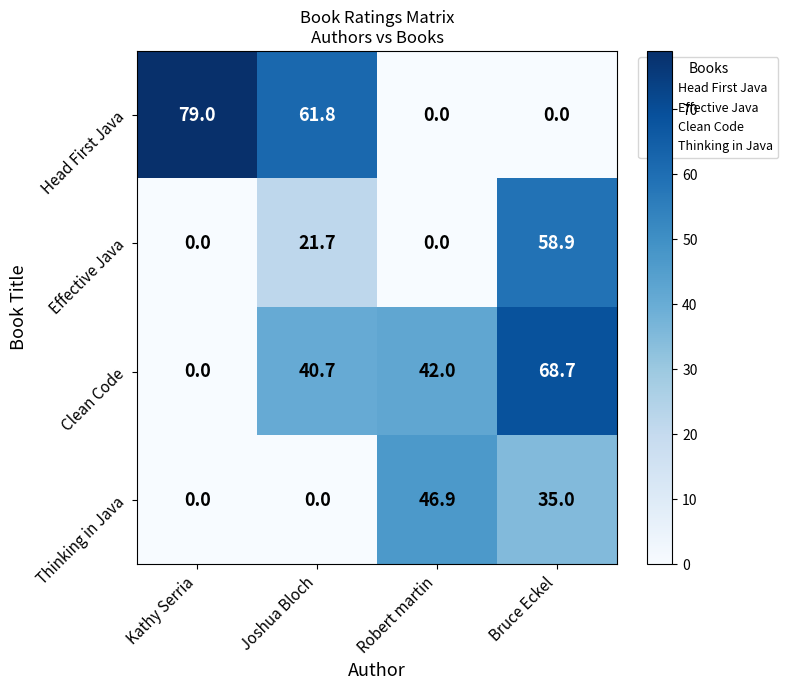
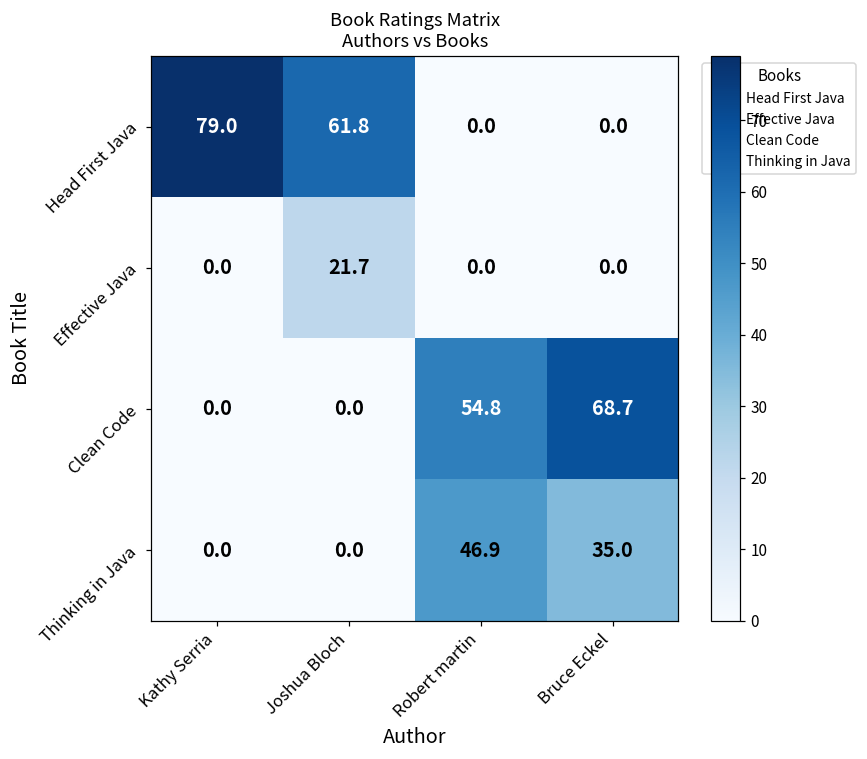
Effective Java, Bruce Eckel: 58.9 -> 0.0
Clean Code, Joshua Bloch: 40.7 -> 0.0
Clean Code, Robert martin: 42.0 -> 54.8
